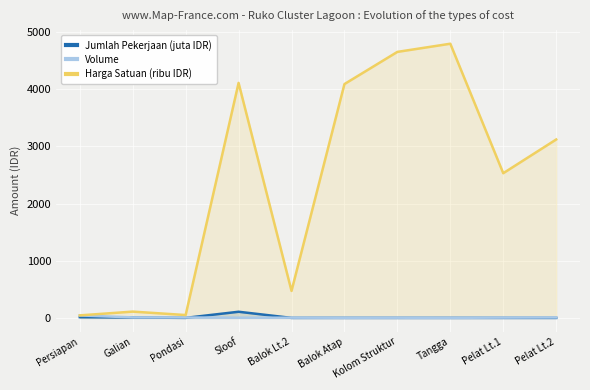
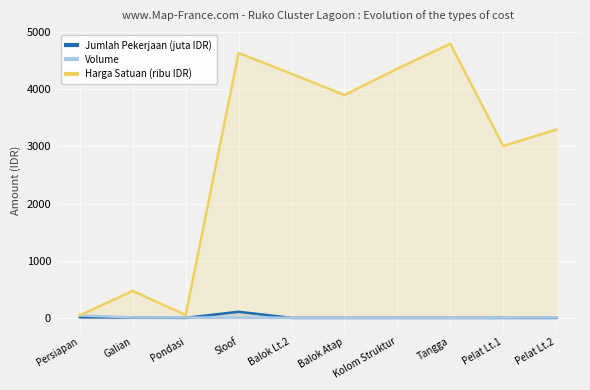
Harga Satuan (ribu IDR), Galian: 100 -> 500
Harga Satuan (ribu IDR), Sloof: 4100 -> 4600
Harga Satuan (ribu IDR), Balok Lt.2: 500 -> 4300
Harga Satuan (ribu IDR), Balok Atap: 4100 -> 3900
Harga Satuan (ribu IDR), Kolom Struktur: 4700 -> 4400
Harga Satuan (ribu IDR), Pelat Lt.1: 2500 -> 3000
Harga Satuan (ribu IDR), Pelat Lt.2: 3100 -> 3300
